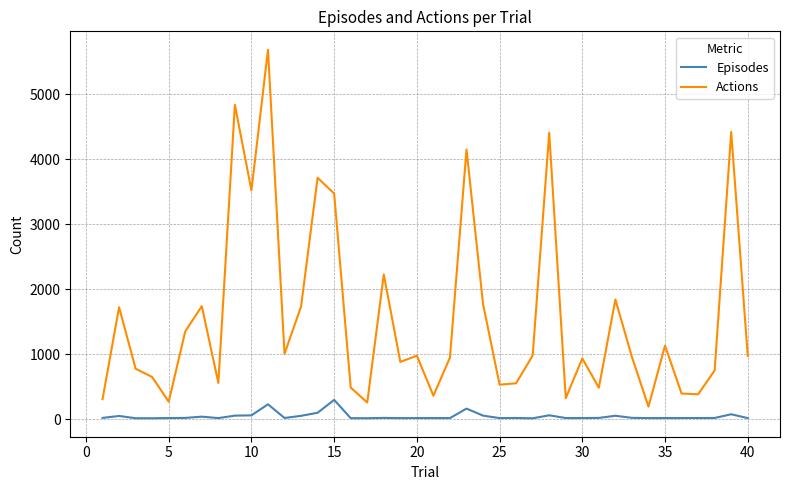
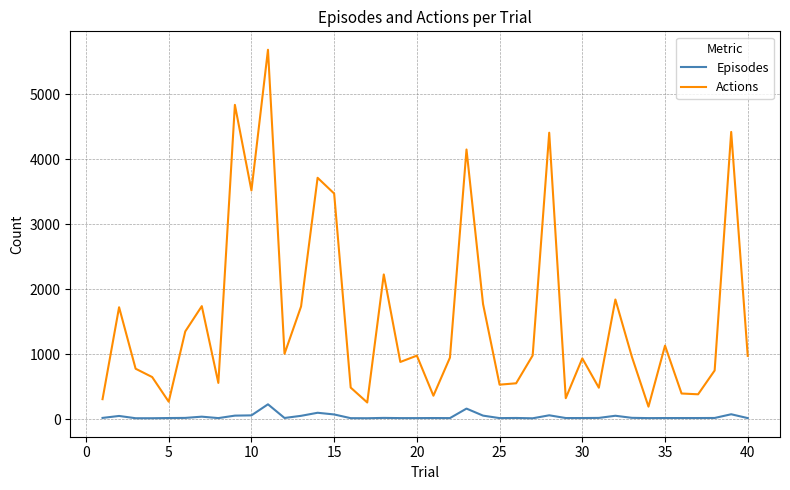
Episodes, 15: 300 -> 100
